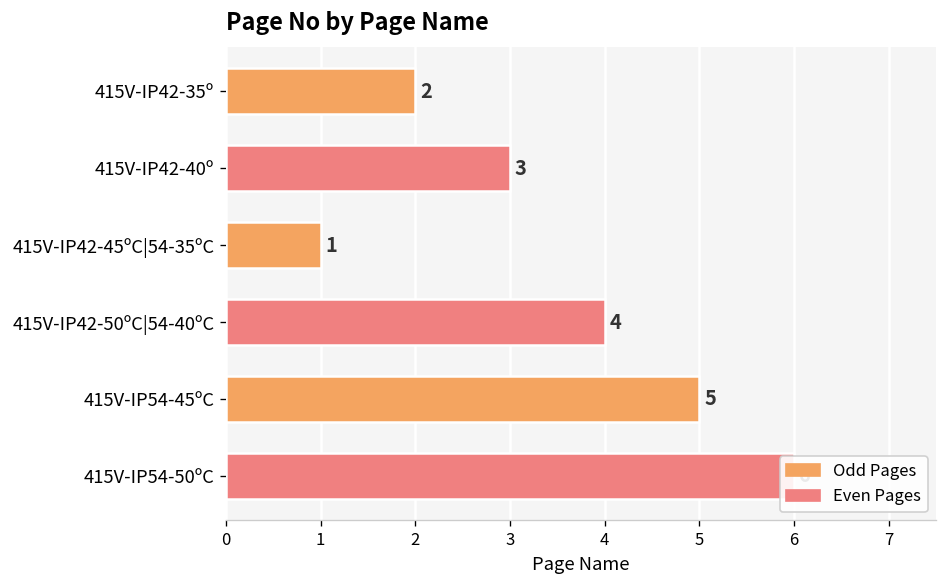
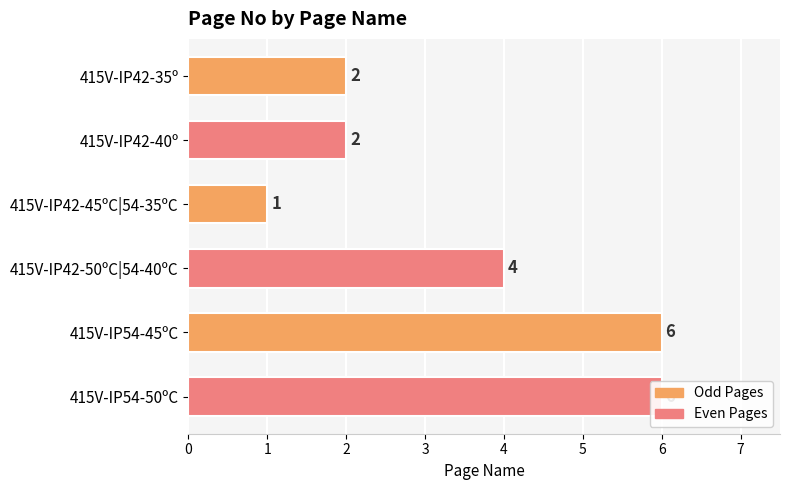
415V-IP42-40º: 3 -> 2
415V-IP54-45ºC: 5 -> 6
